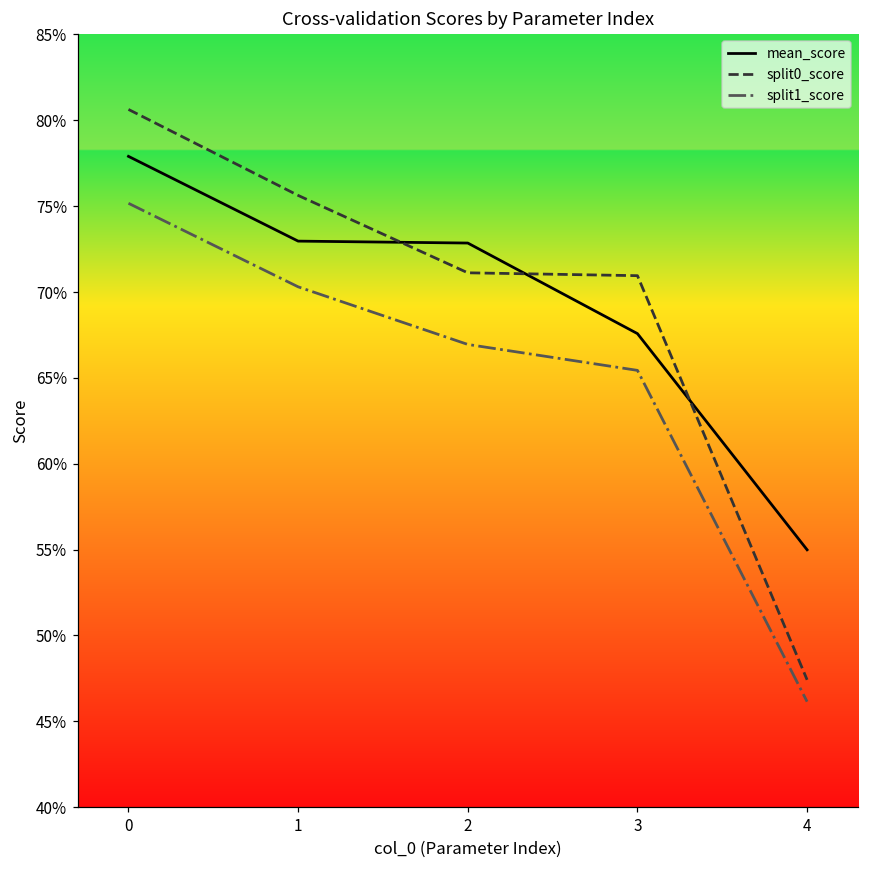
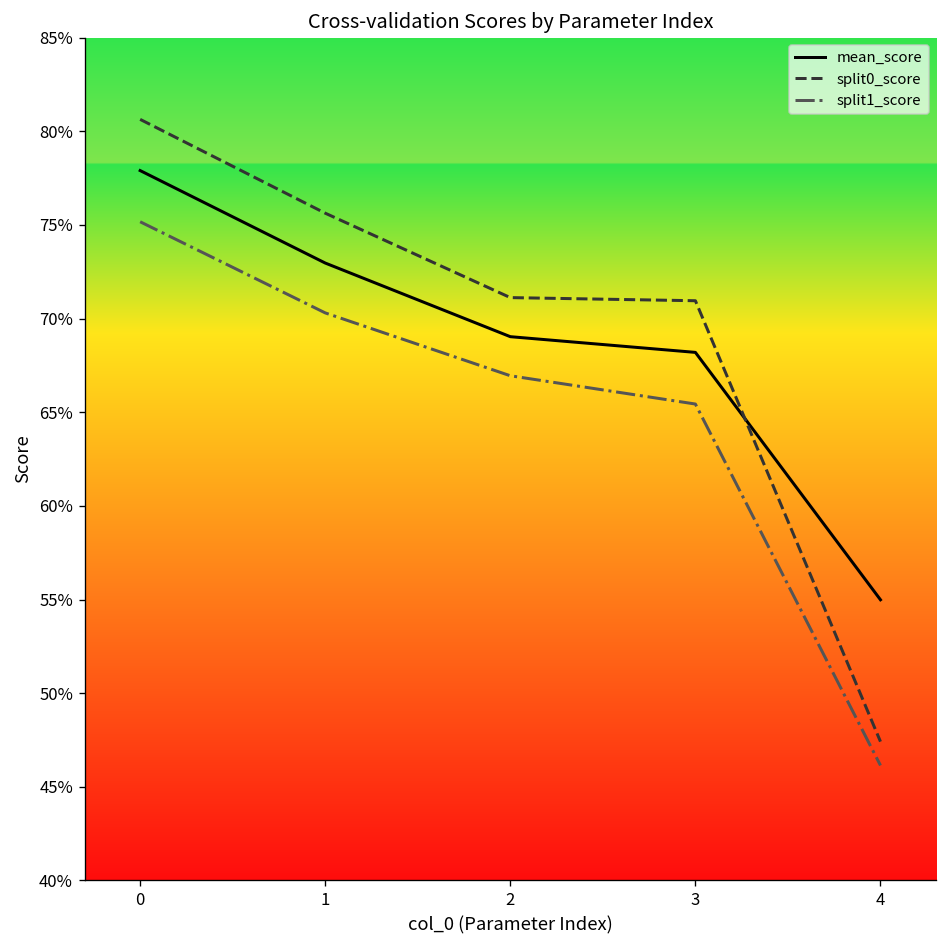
mean_score, 2: 72.9% -> 69.0%
mean_score, 3: 67.6% -> 68.2%
